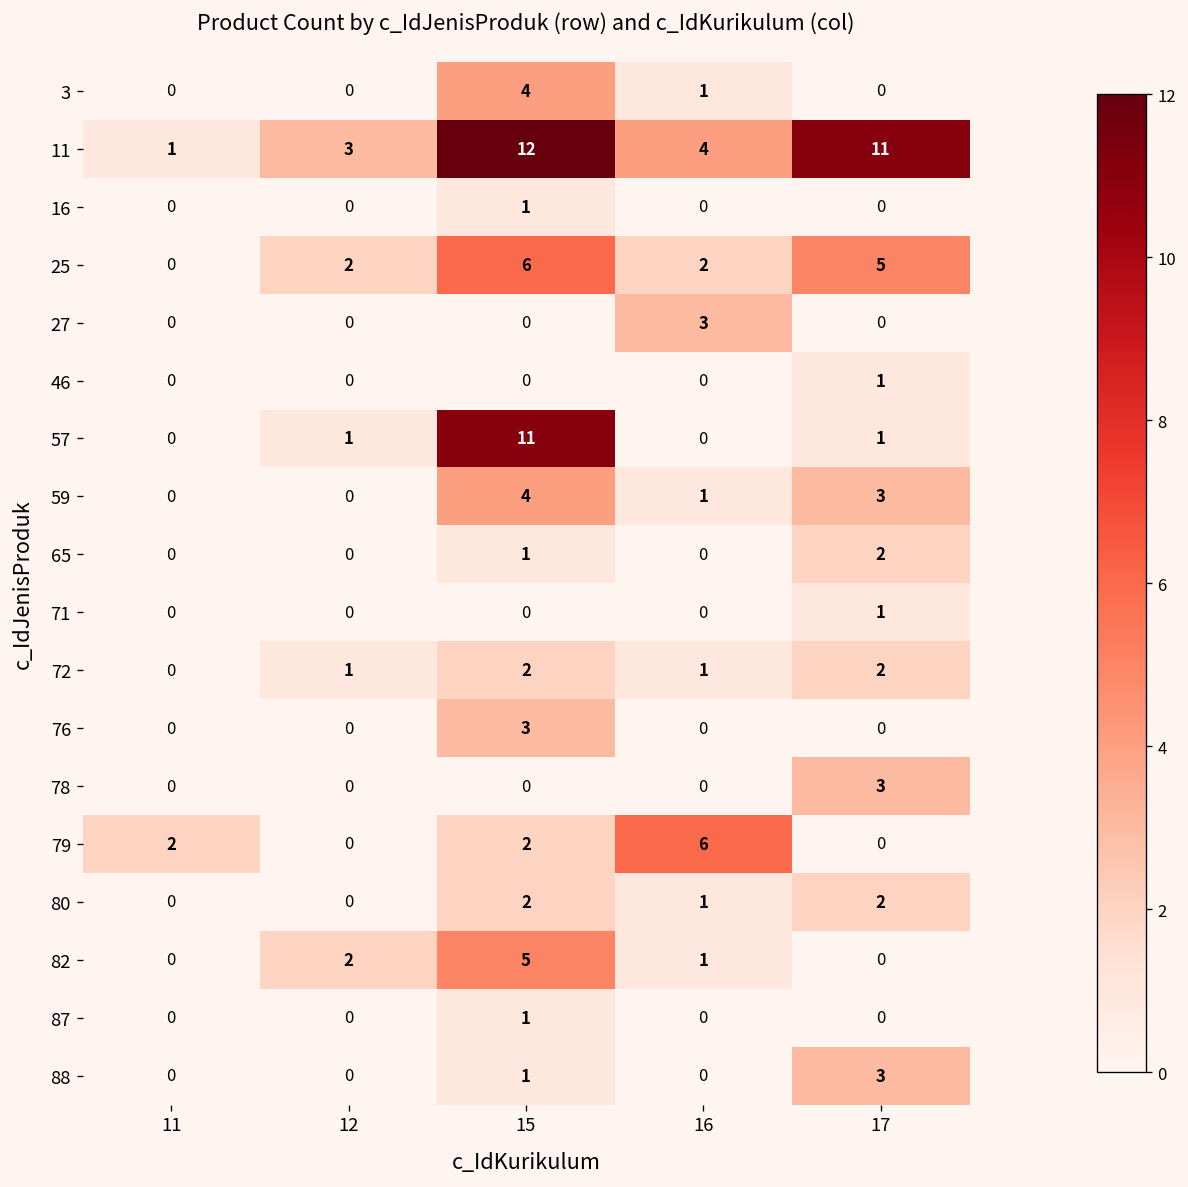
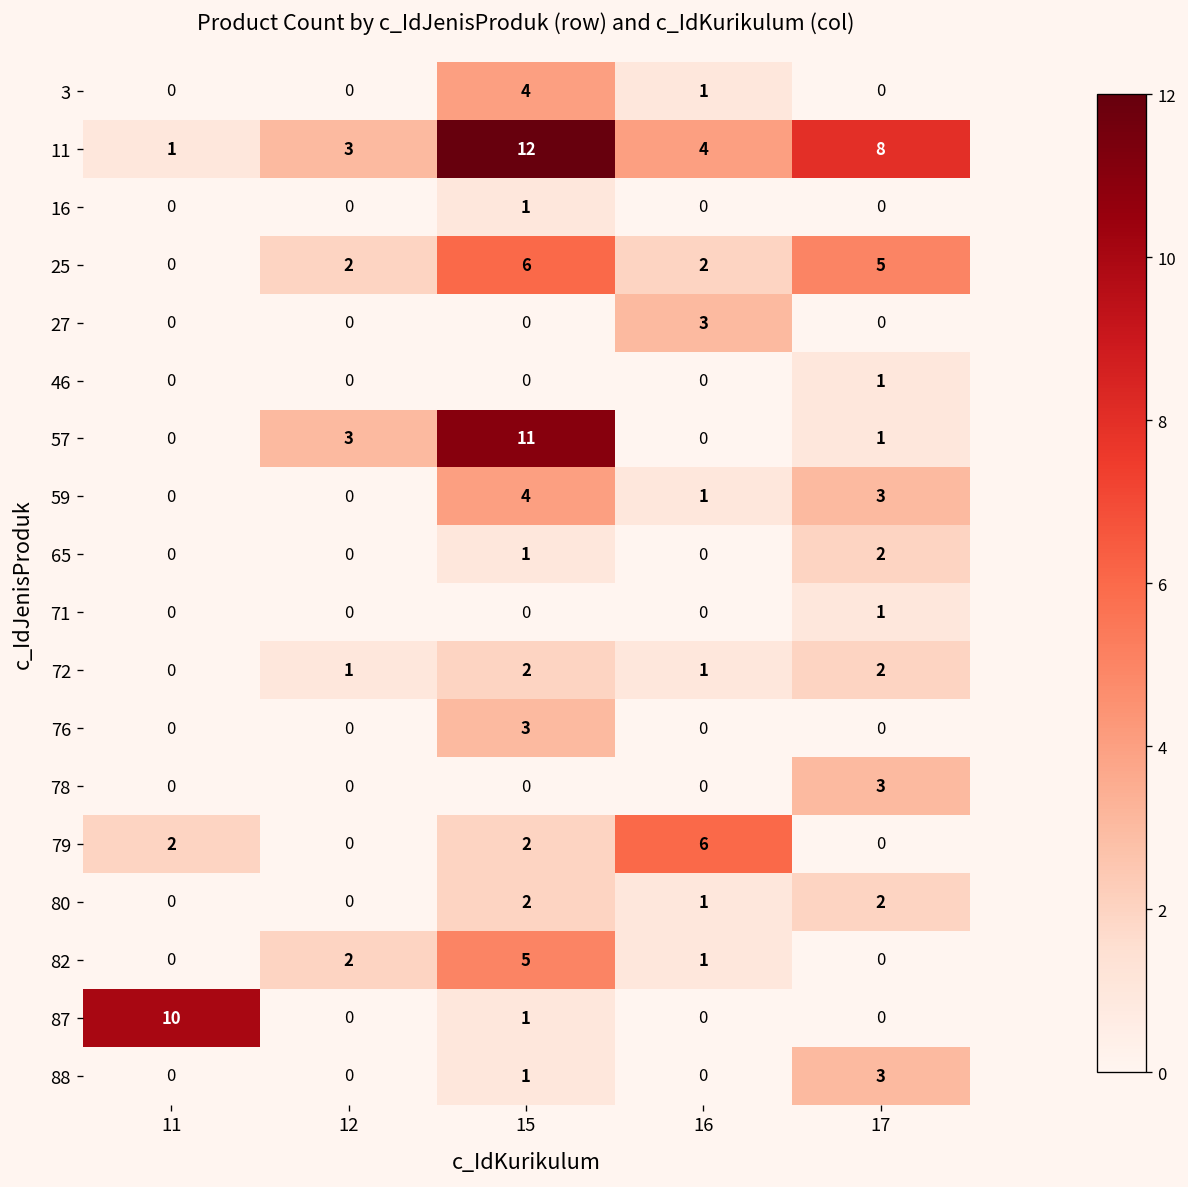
11, 17: 11 -> 8
57, 12: 1 -> 3
87, 11: 0 -> 10
